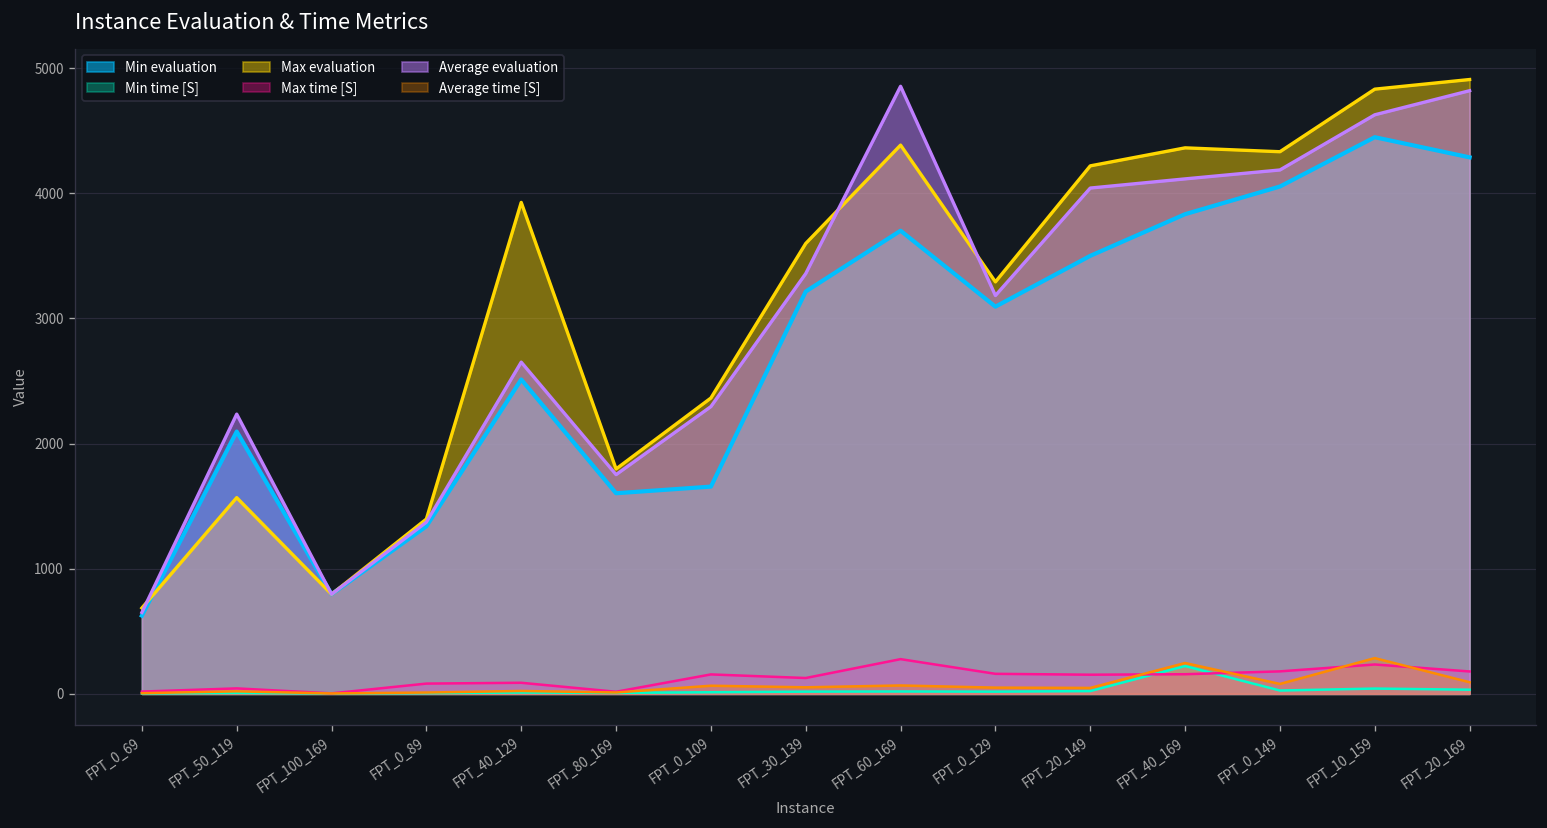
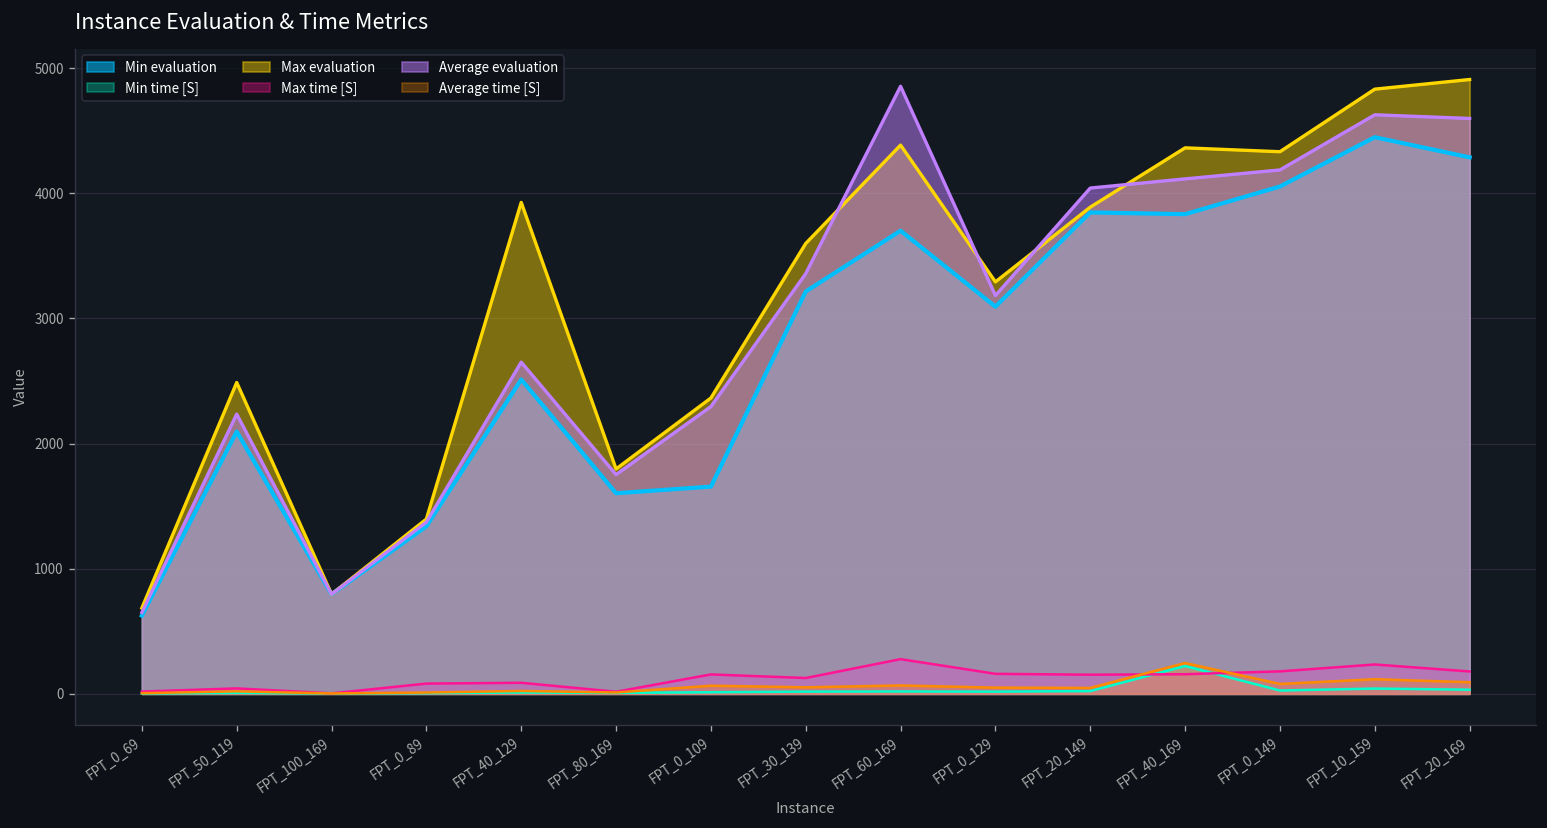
Max evaluation, FPT_50_119: 1570 -> 2490
Min evaluation, FPT_20_149: 3500 -> 3850
Max evaluation, FPT_20_149: 4220 -> 3890
Average time [S], FPT_10_159: 290 -> 120
Average evaluation, FPT_20_169: 4820 -> 4600
